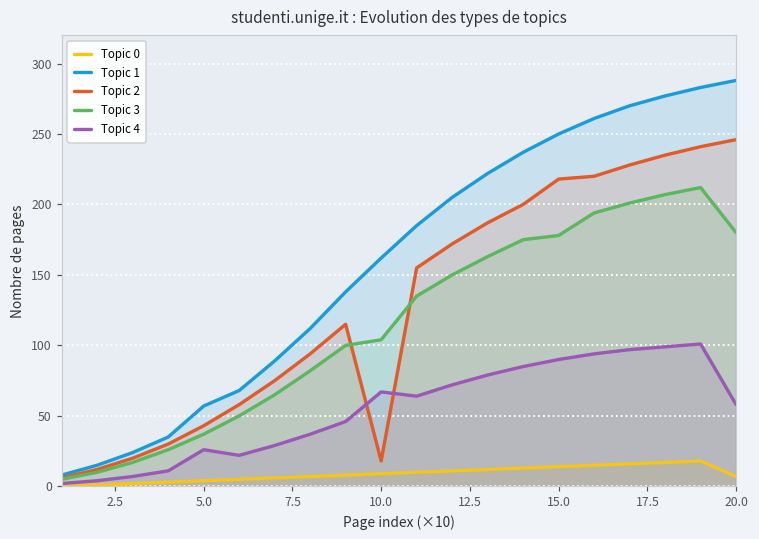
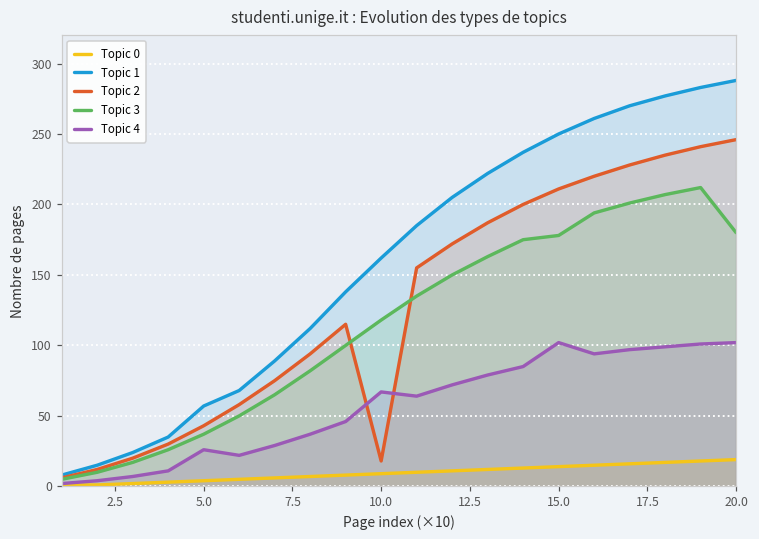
Topic 3, 10.0: 104 -> 118
Topic 2, 15.0: 218 -> 211
Topic 4, 15.0: 90 -> 102
Topic 0, 20.0: 7 -> 19
Topic 4, 20.0: 58 -> 102
